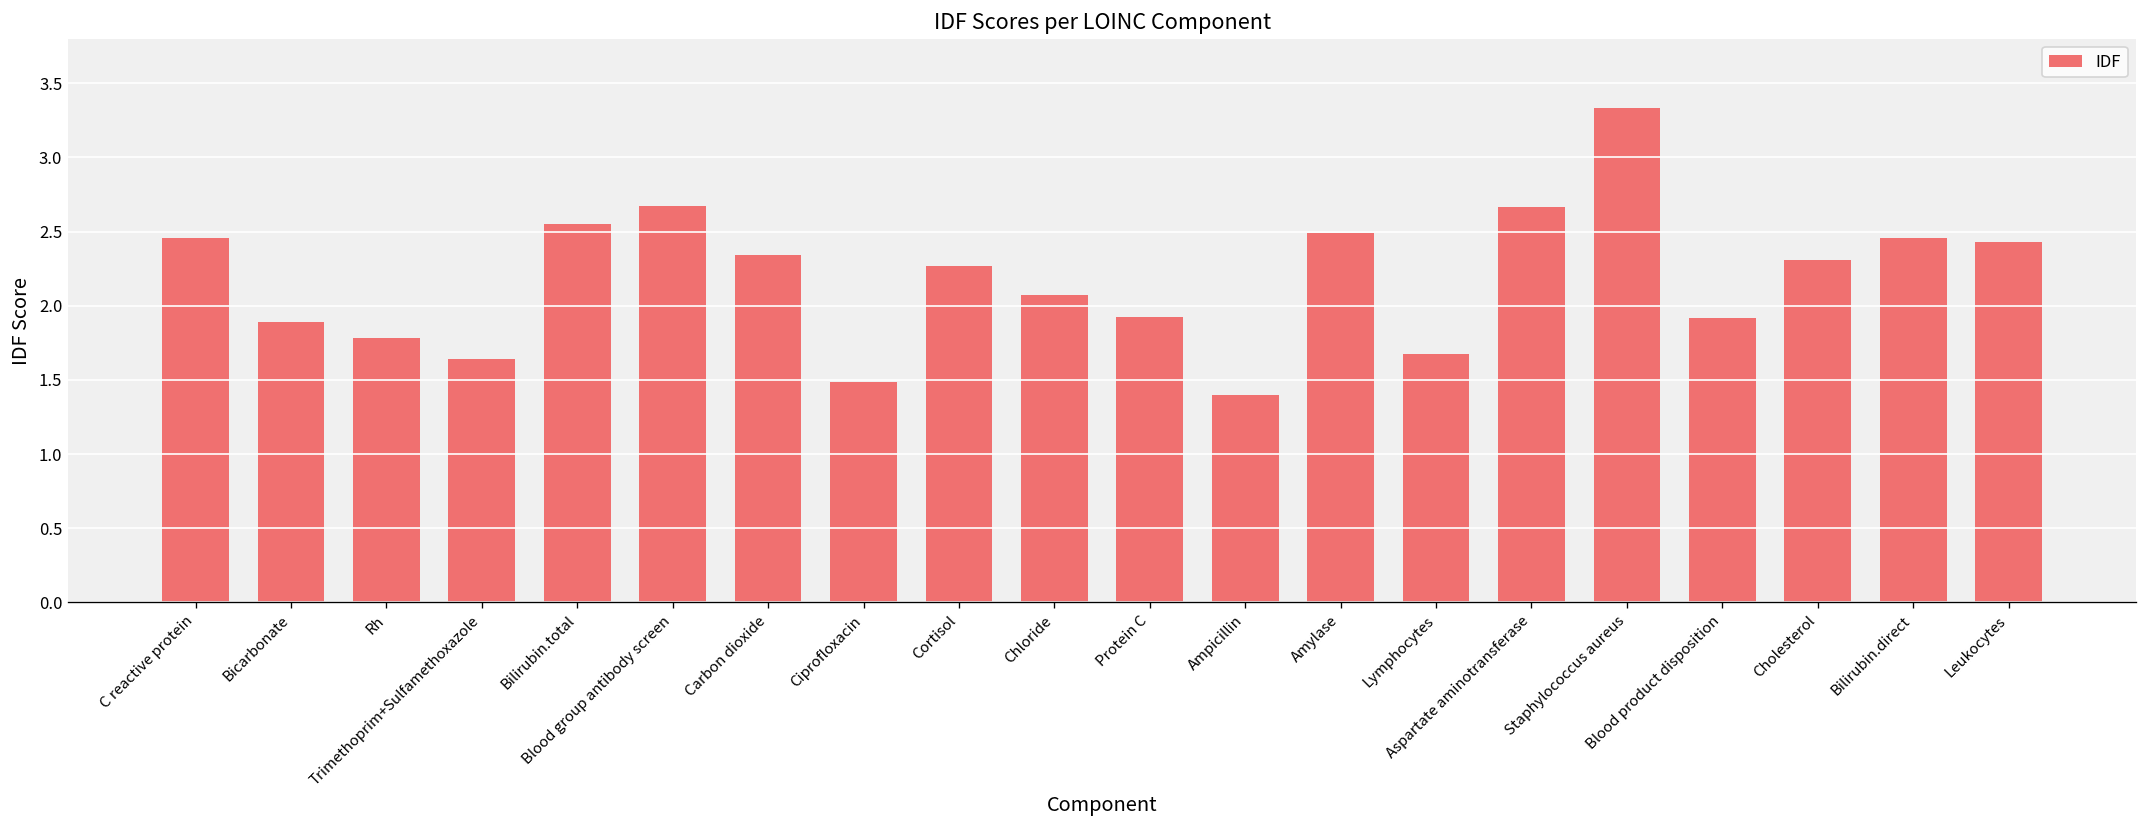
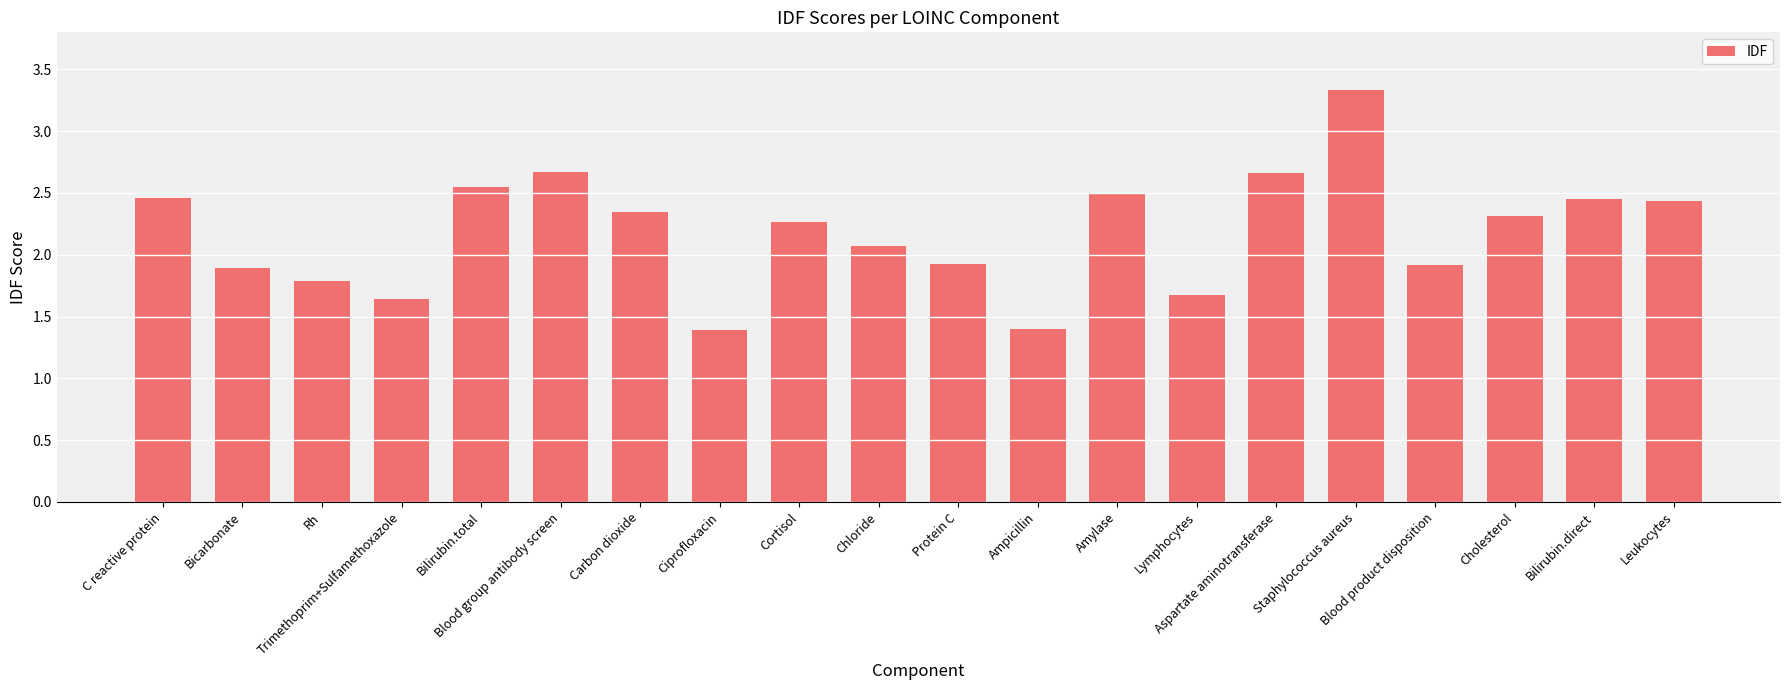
Ciprofloxacin: 1.49 -> 1.39
